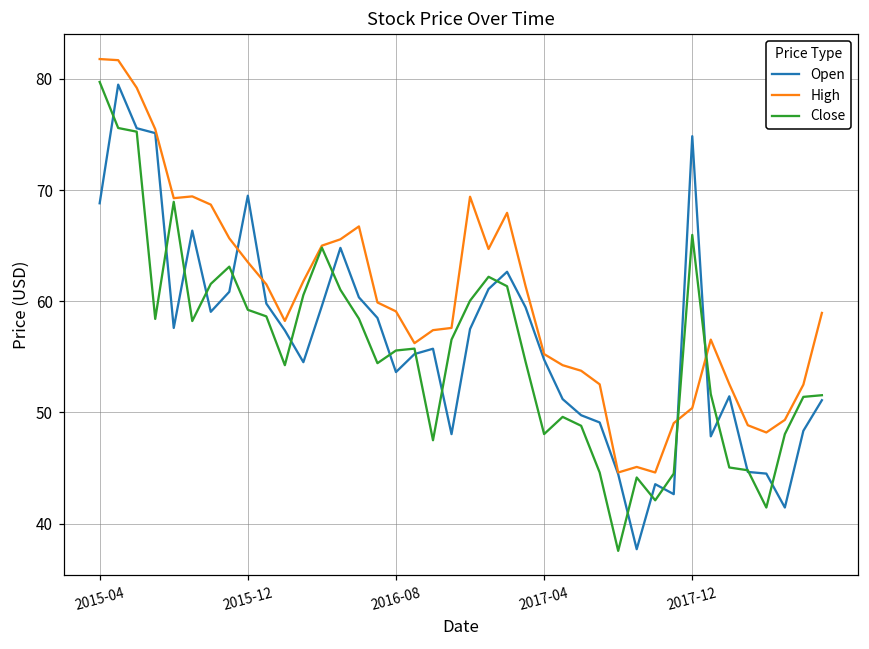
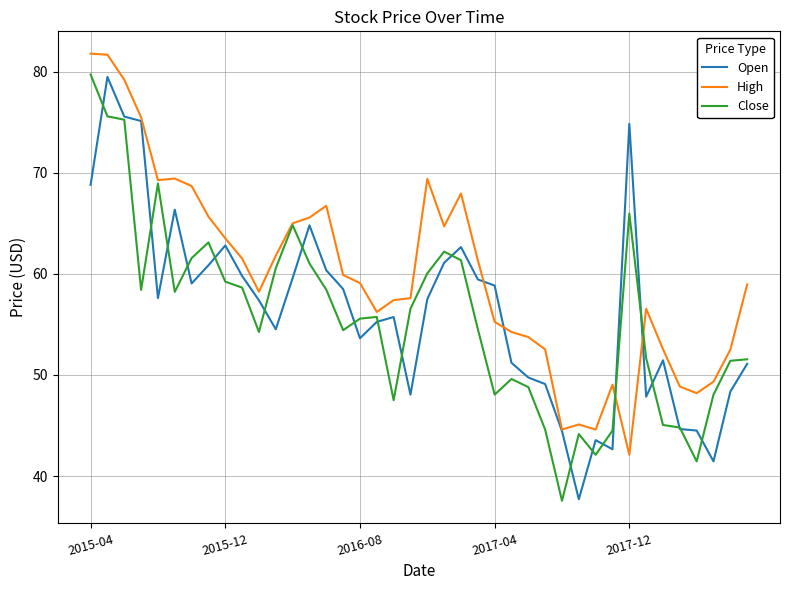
Open, 2015-12: 69.5 -> 62.8
Open, 2017-04: 54.8 -> 58.8
High, 2017-12: 50.4 -> 42.1
